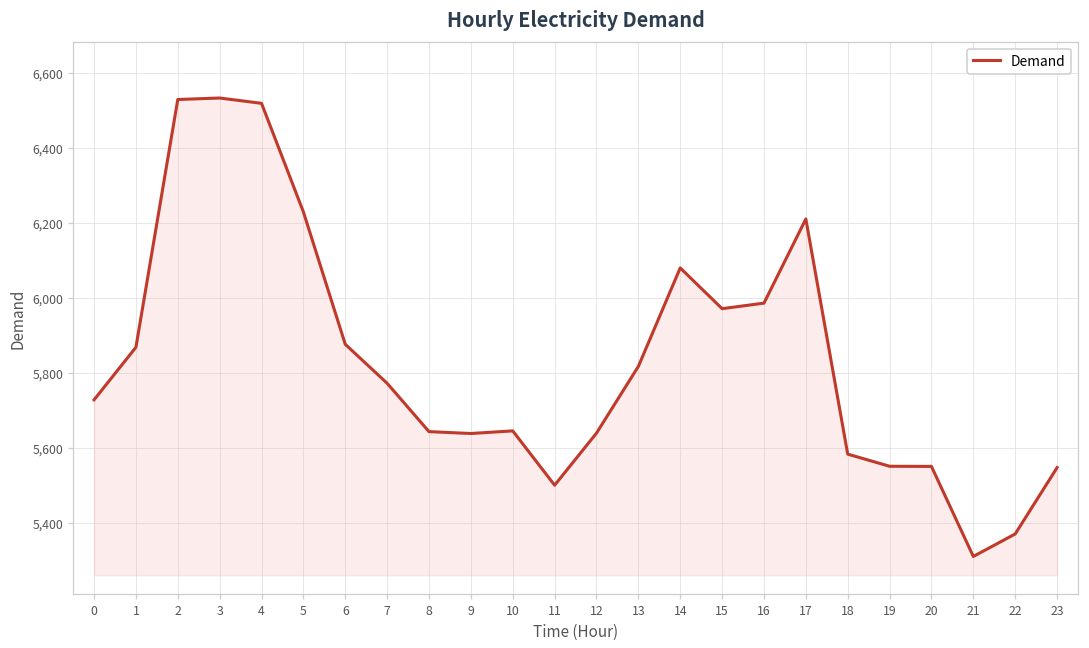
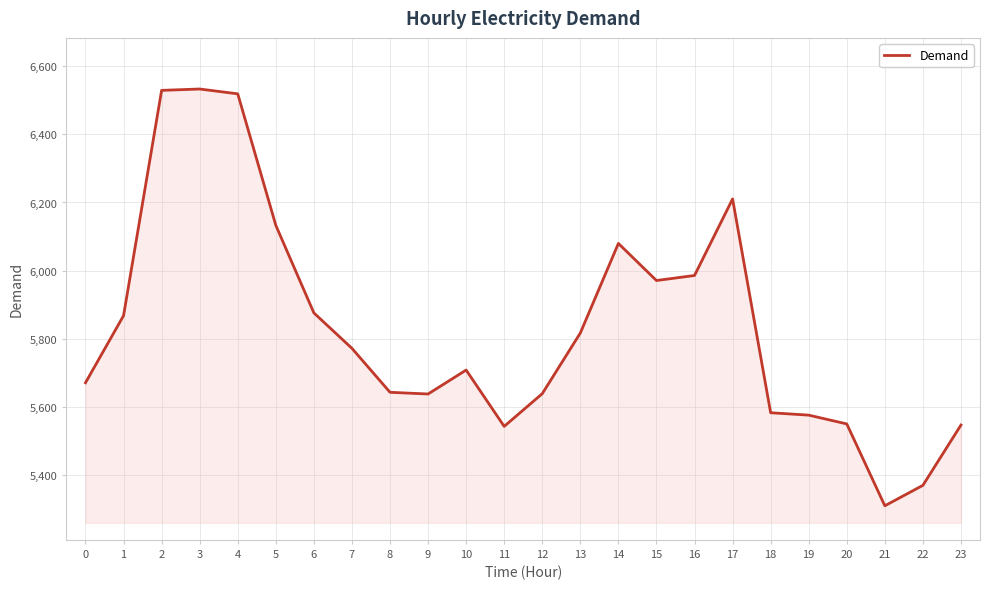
0: 5,730 -> 5,670
5: 6,230 -> 6,130
10: 5,650 -> 5,710
11: 5,500 -> 5,540
19: 5,550 -> 5,580
